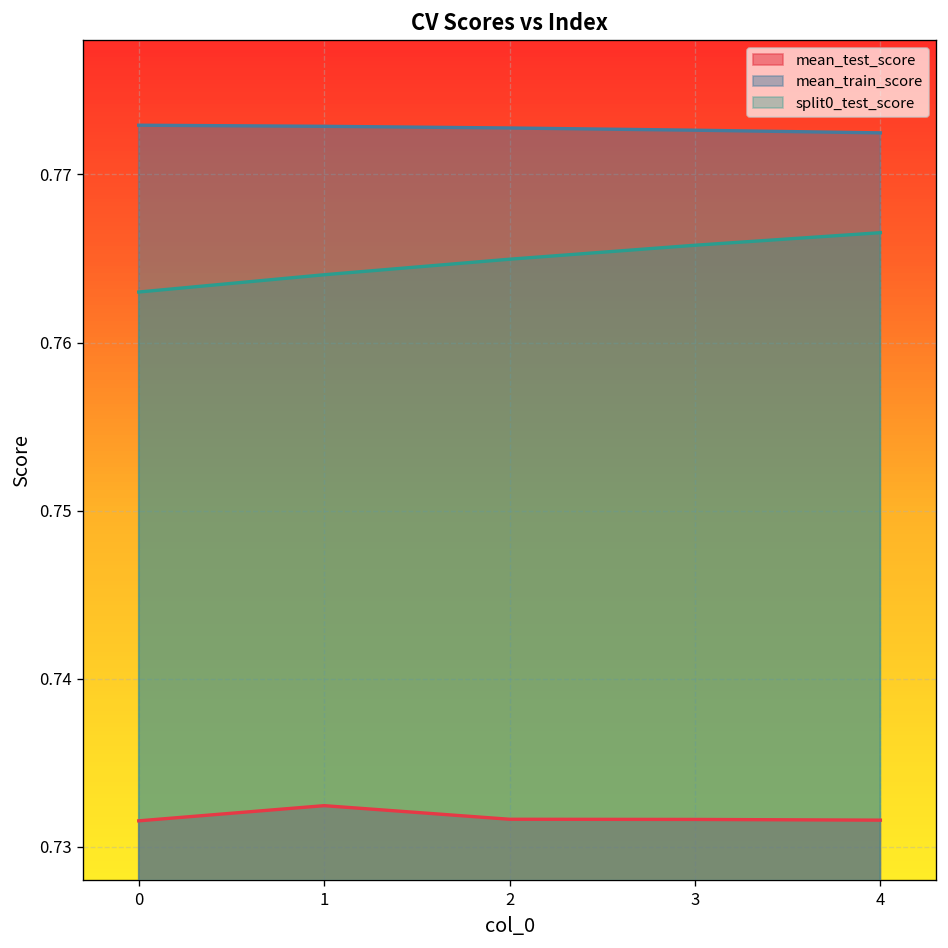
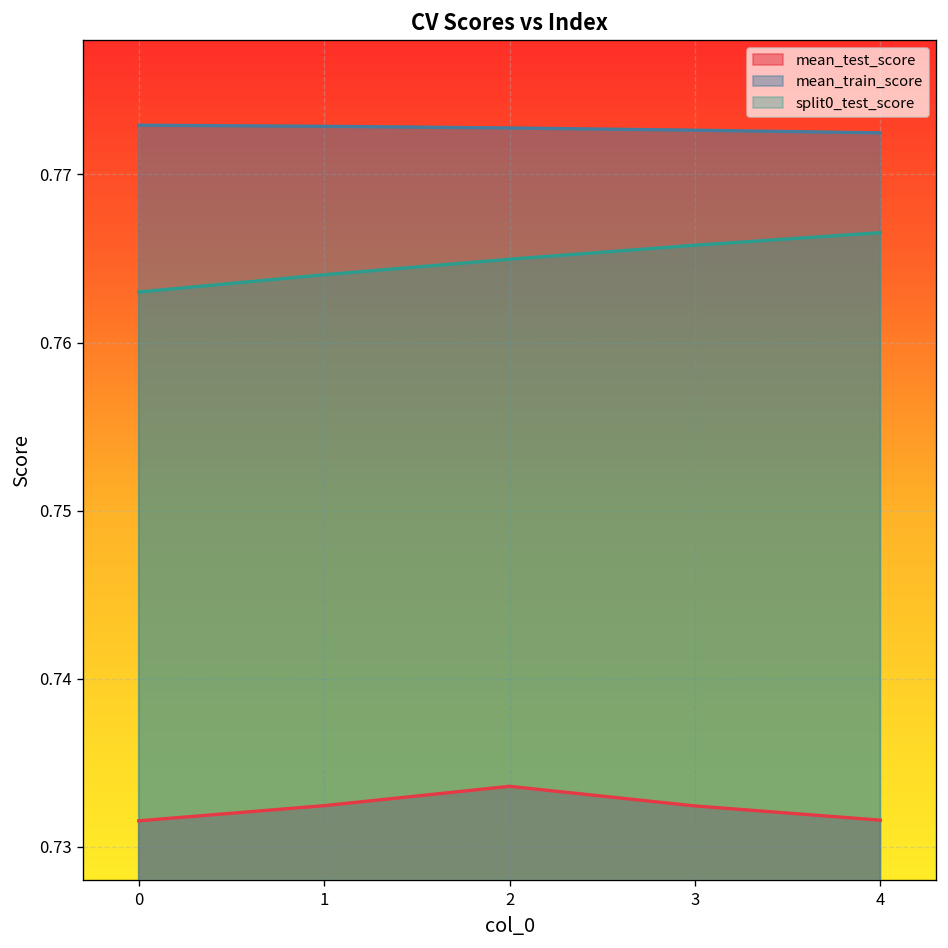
mean_test_score, 2: 0.7316 -> 0.7336
mean_test_score, 3: 0.7316 -> 0.7324
